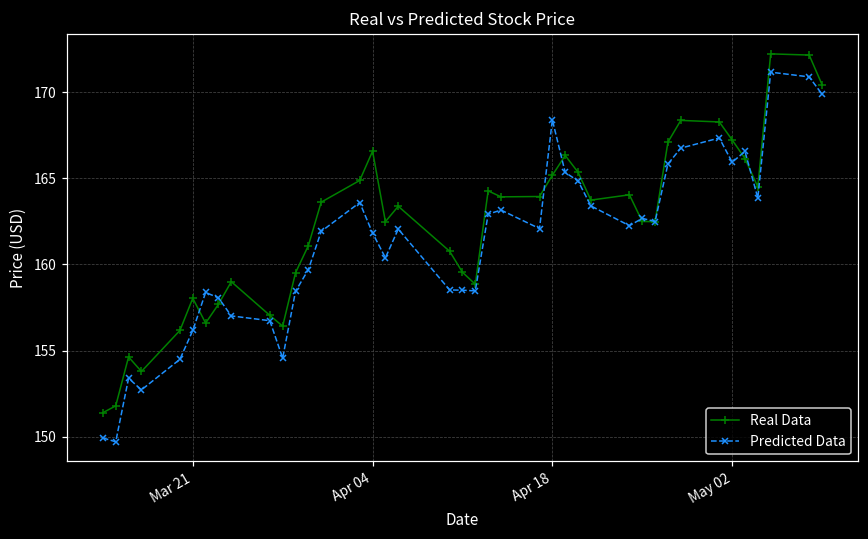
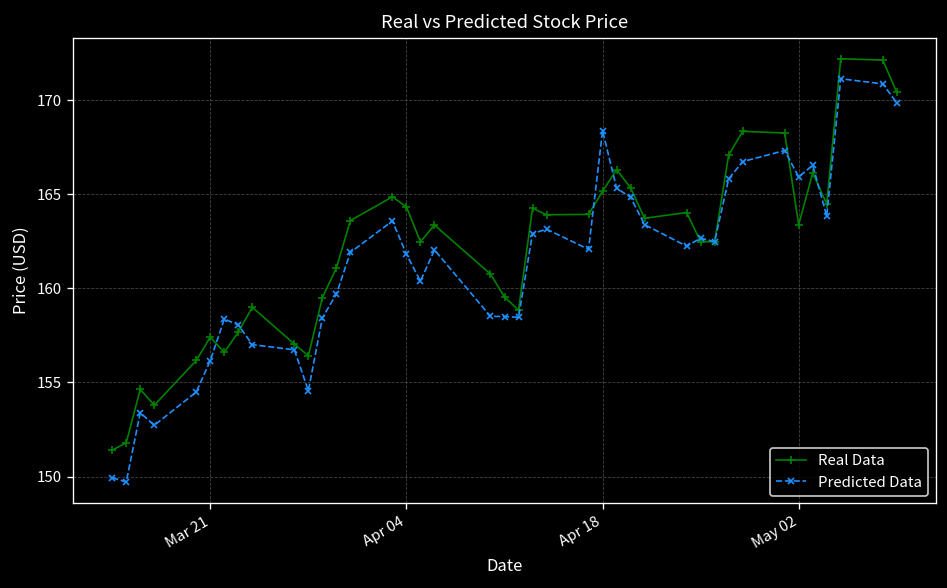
Real Data, Mar 21: 158.0 -> 157.4
Real Data, Apr 04: 166.6 -> 164.3
Real Data, May 02: 167.2 -> 163.4
